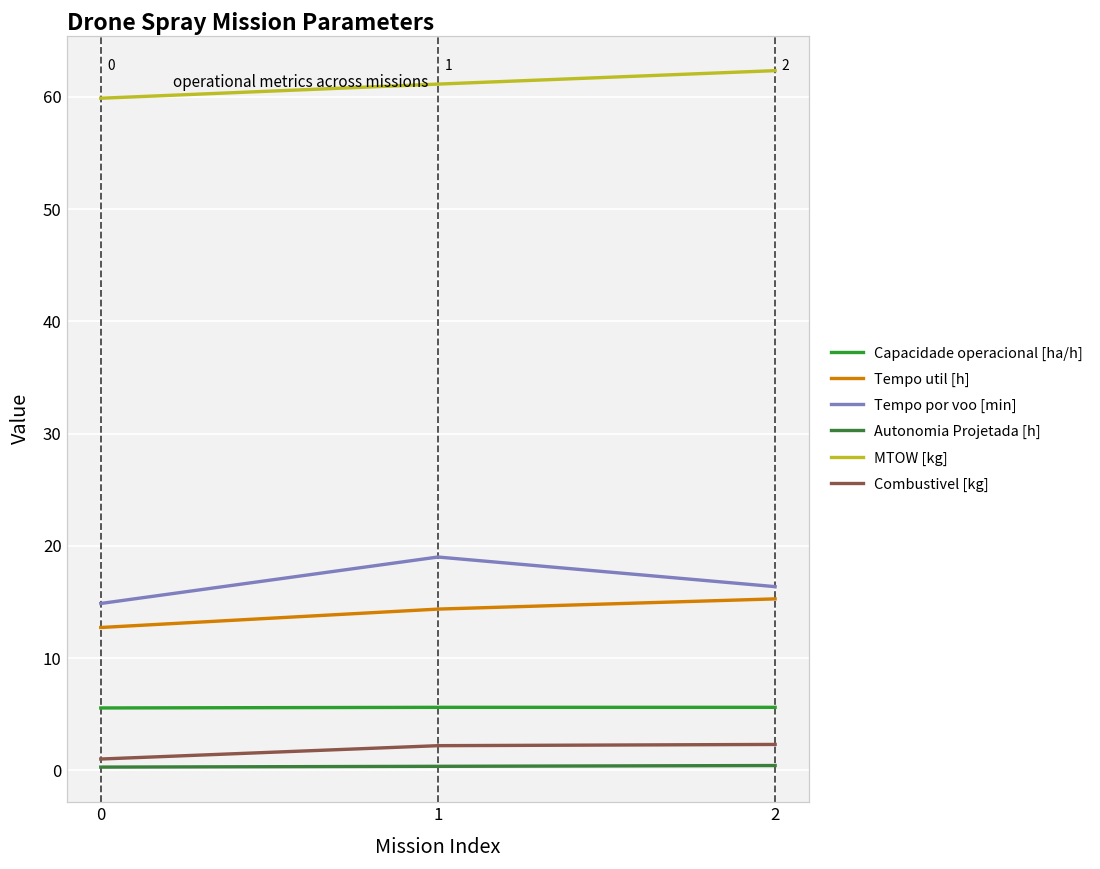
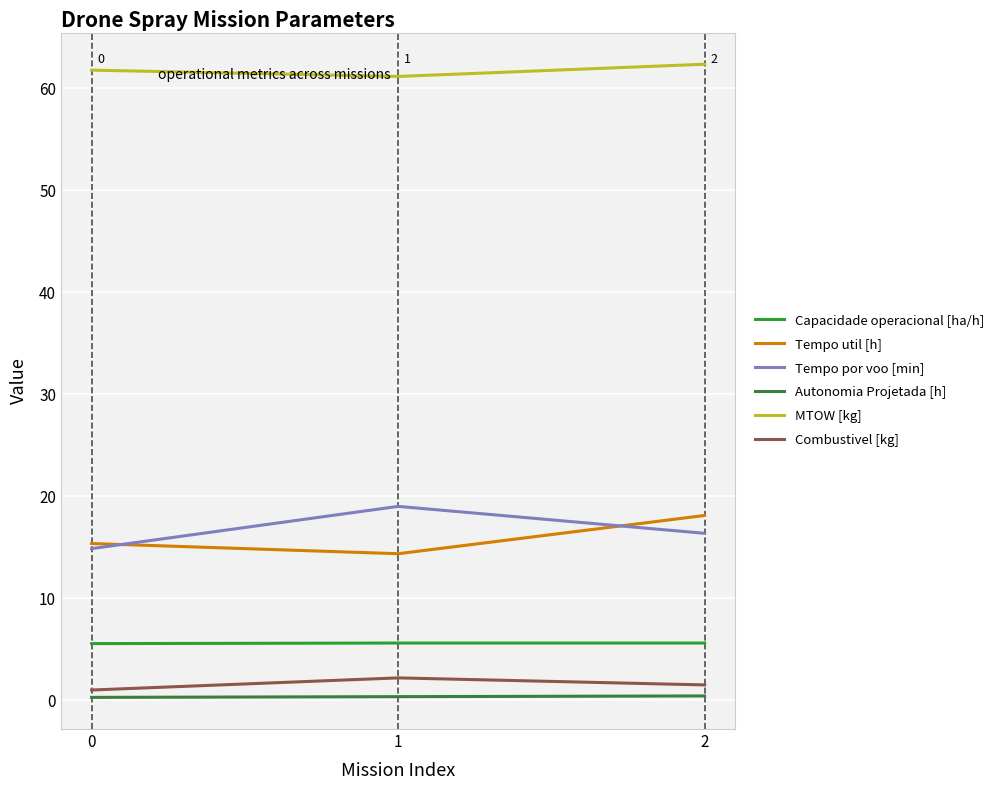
Tempo util [h], 0: 12.7 -> 15.4
MTOW [kg], 0: 59.9 -> 61.8
Tempo util [h], 2: 15.3 -> 18.1
Combustivel [kg], 2: 2.3 -> 1.5
